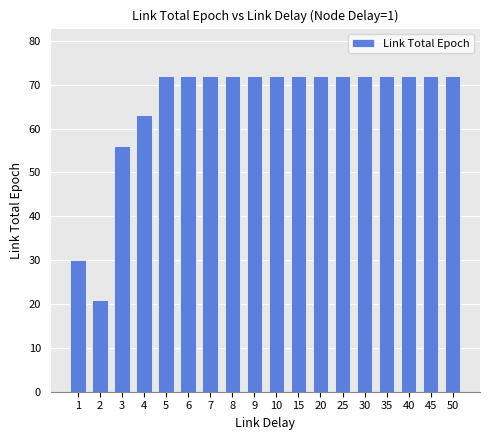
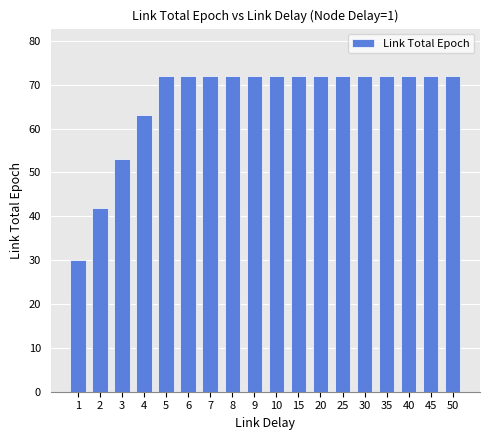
2: 21 -> 42
3: 56 -> 53
